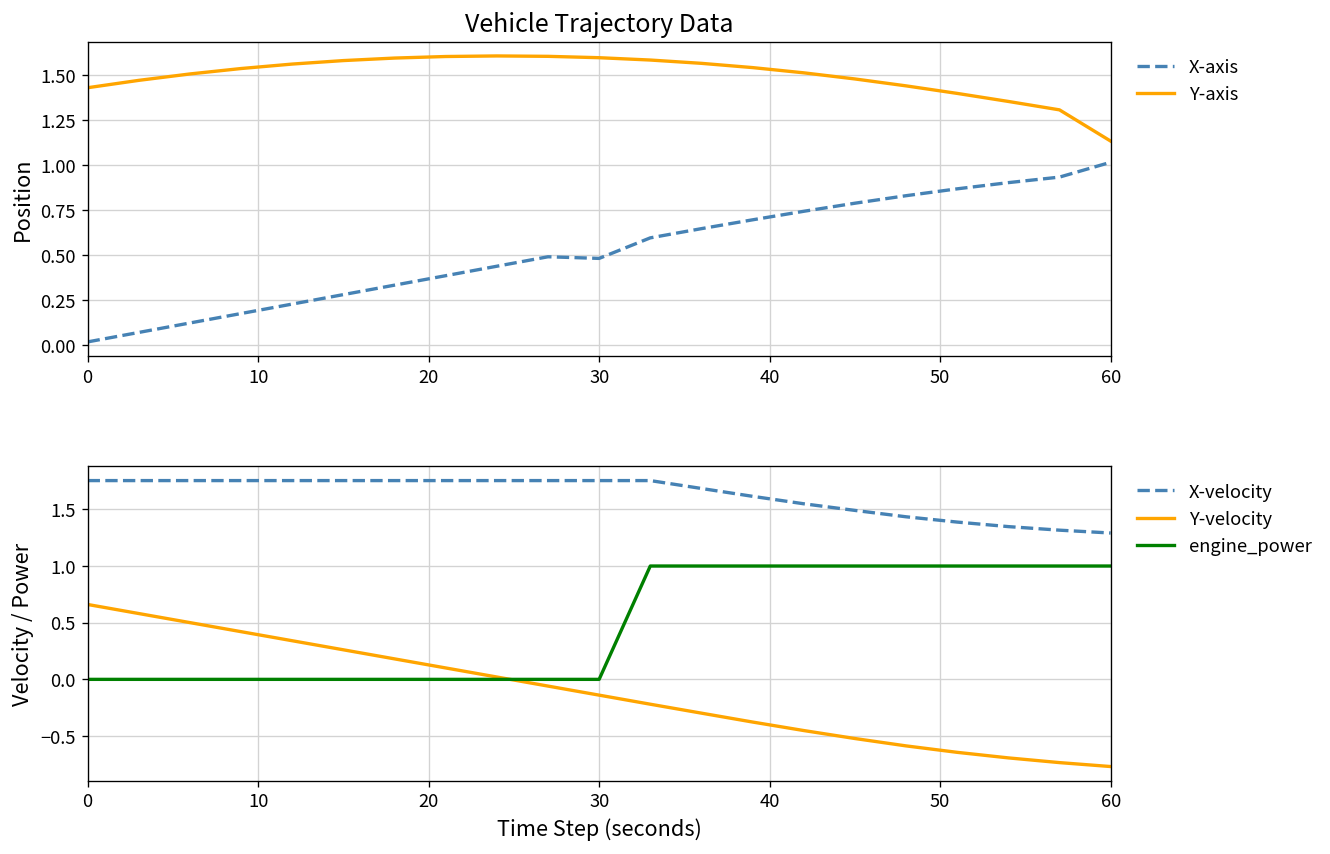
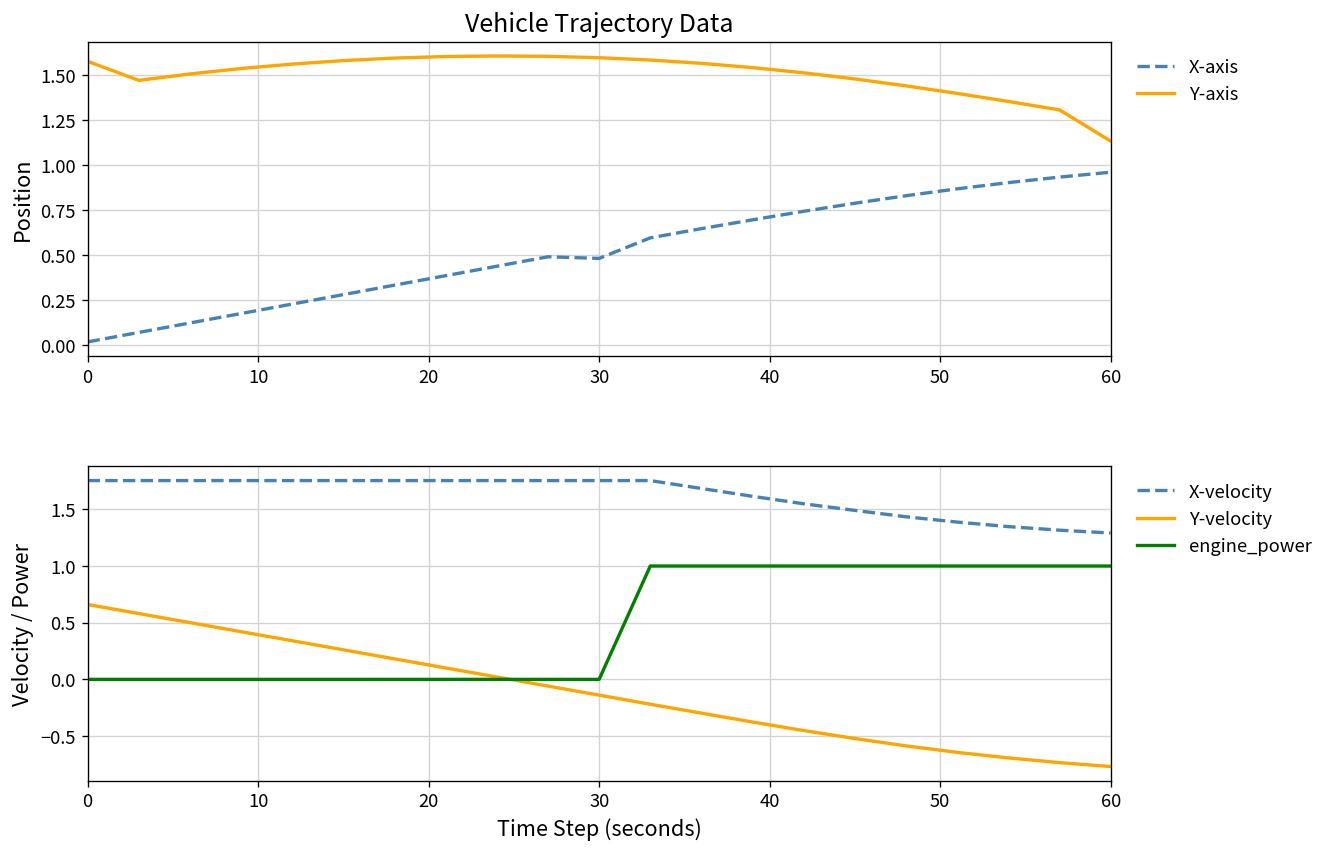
Vehicle Trajectory Data, Y-axis, 0: 1.43 -> 1.58
Vehicle Trajectory Data, X-axis, 60: 1.02 -> 0.96
